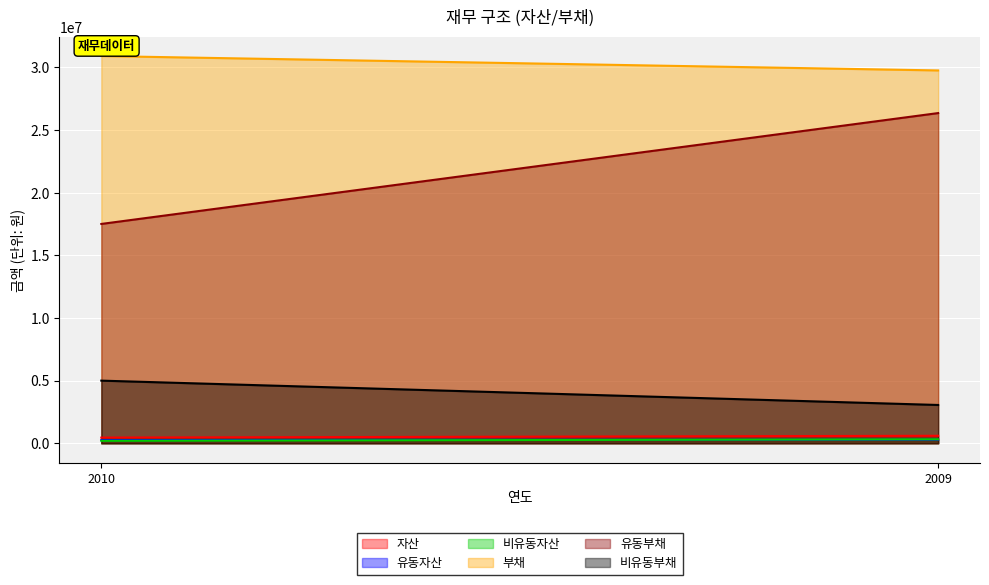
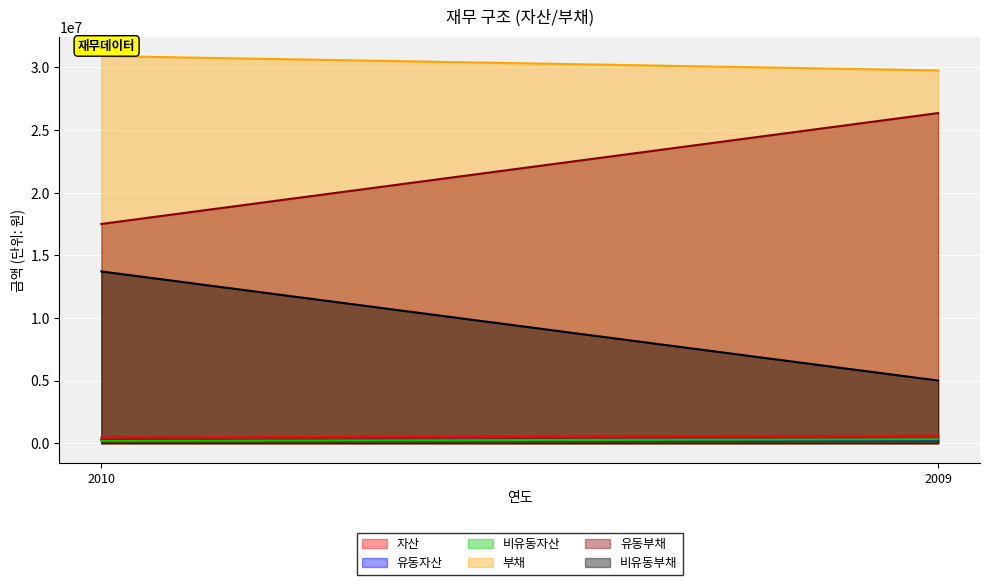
비유동부채, 2010: 5000000 -> 13700000
비유동부채, 2009: 3100000 -> 5000000
